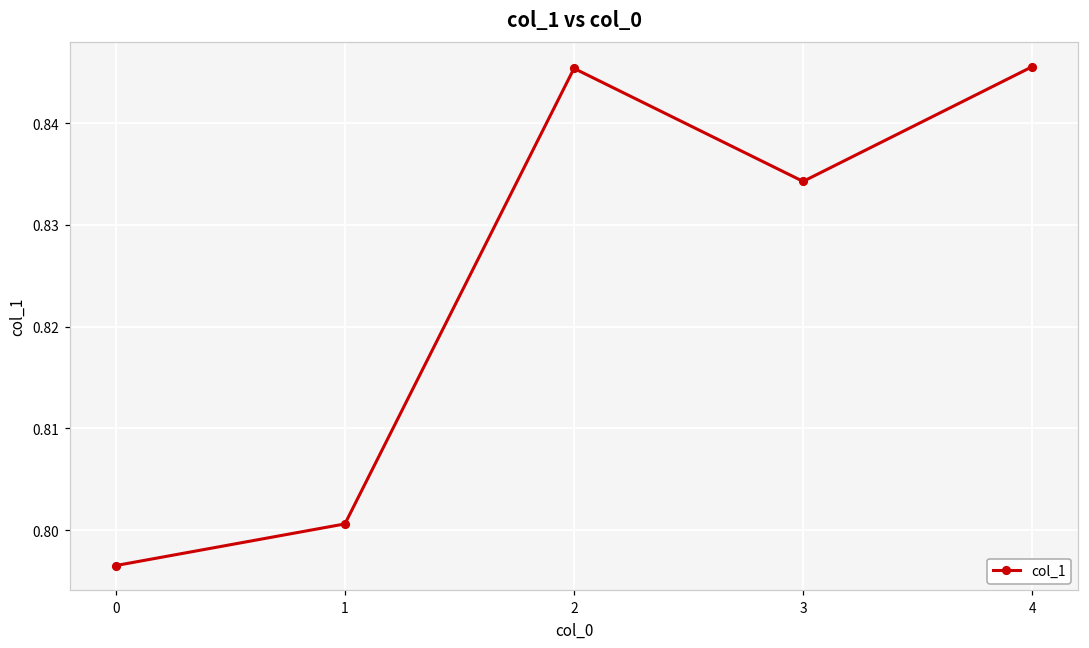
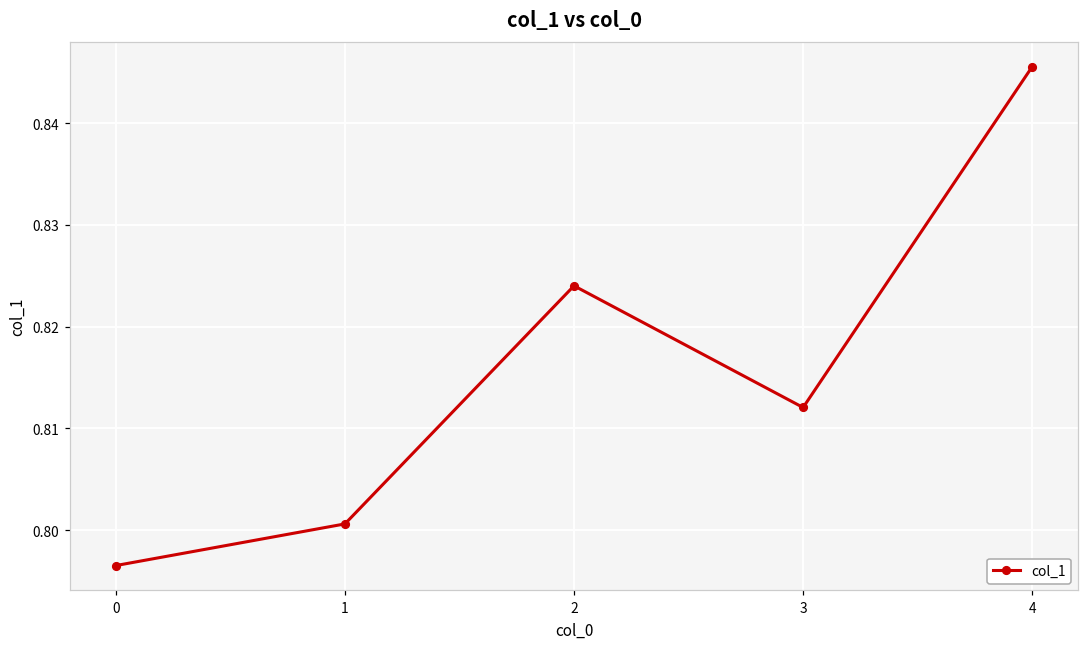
2: 0.845 -> 0.824
3: 0.834 -> 0.812
